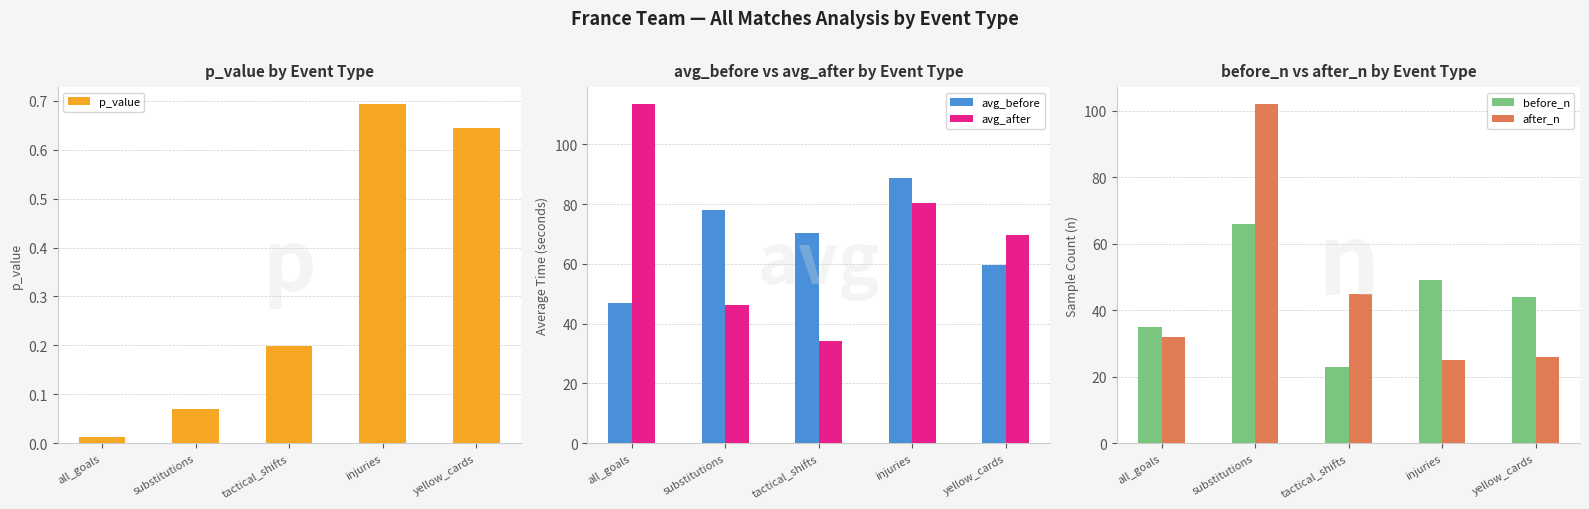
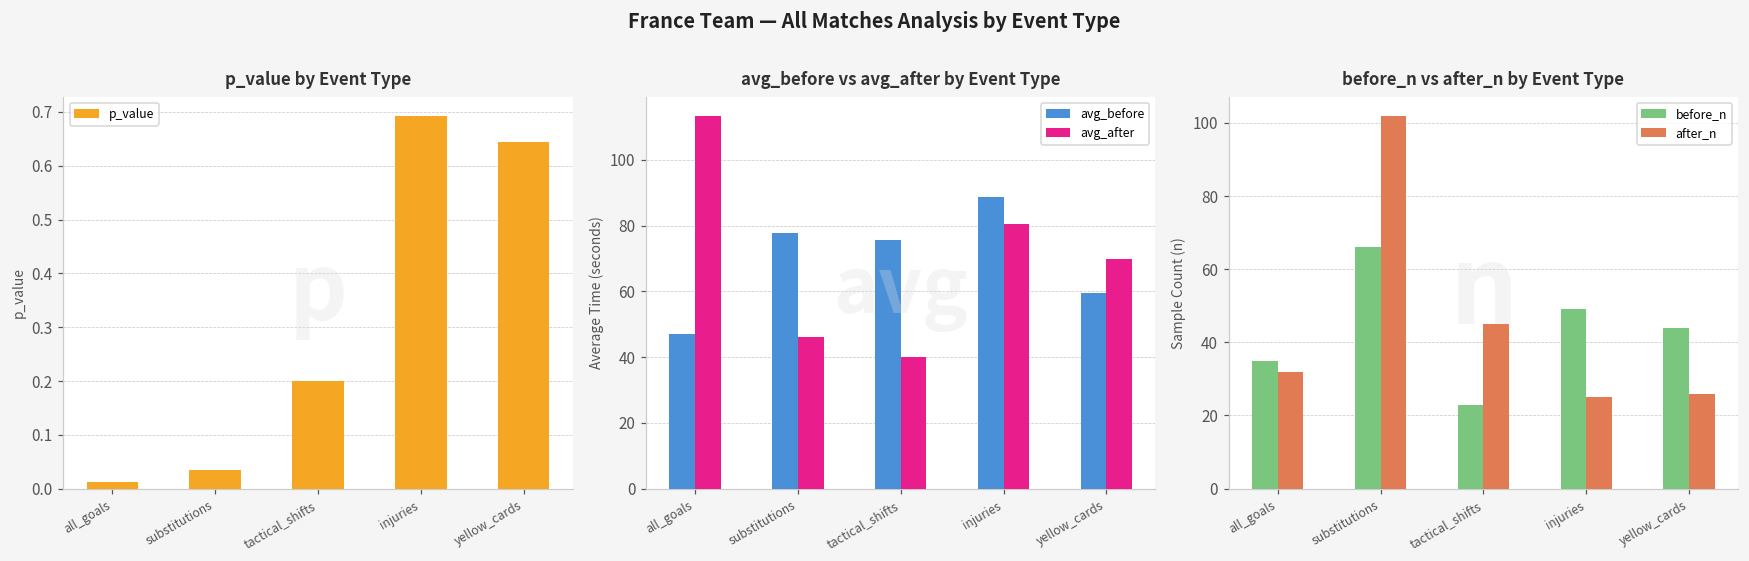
p_value by Event Type, substitutions: 0.07 -> 0.03
avg_before vs avg_after by Event Type, avg_before, tactical_shifts: 70 -> 76
avg_before vs avg_after by Event Type, avg_after, tactical_shifts: 34 -> 40
